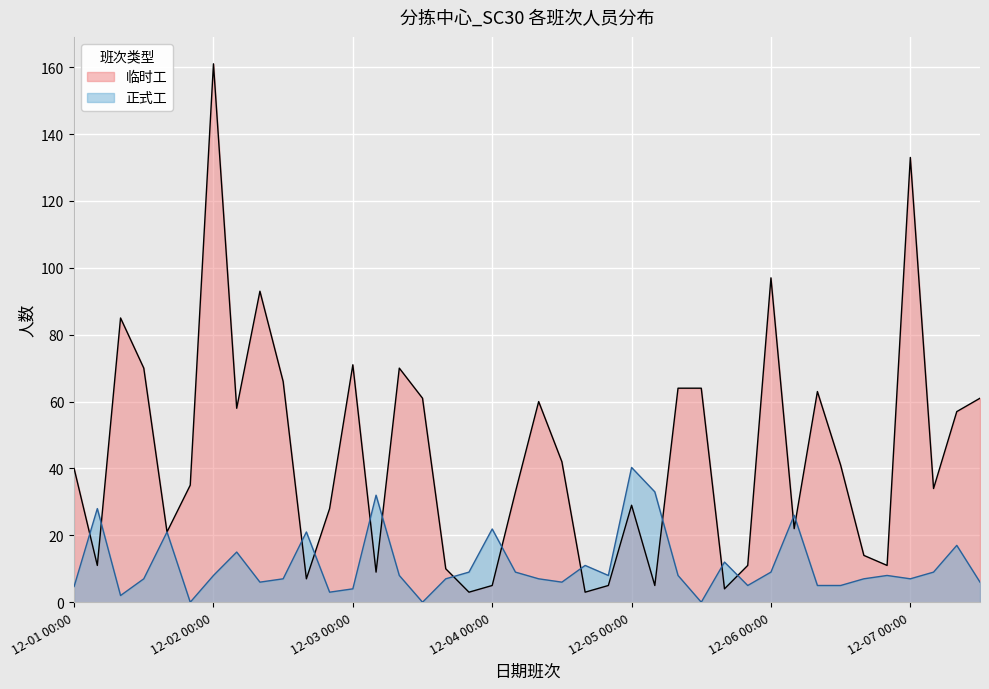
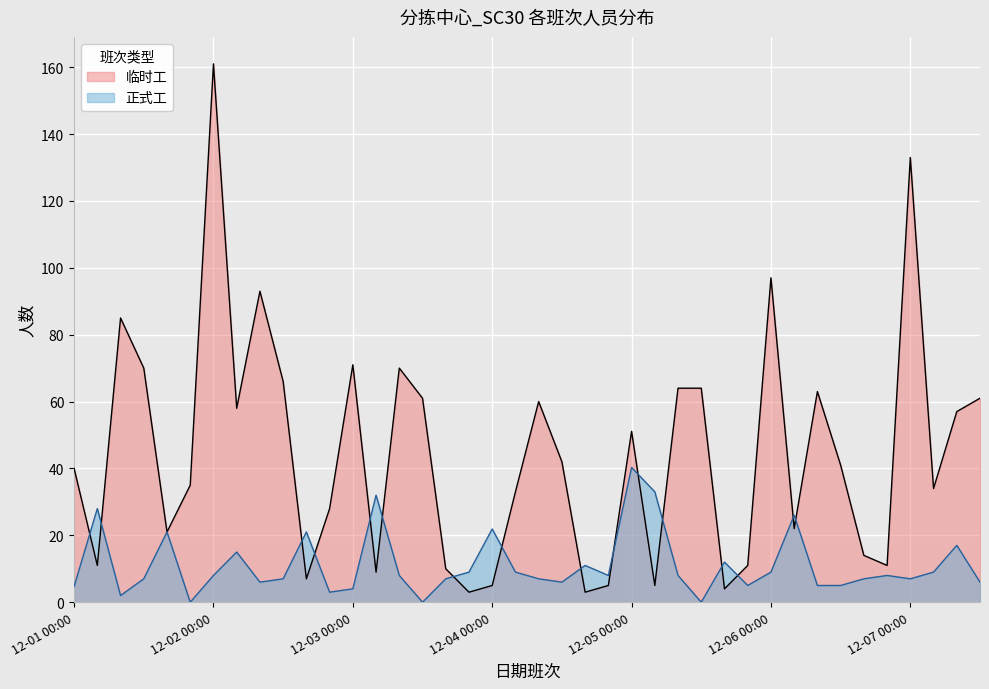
临时工, 12-05 00:00: 29 -> 51
